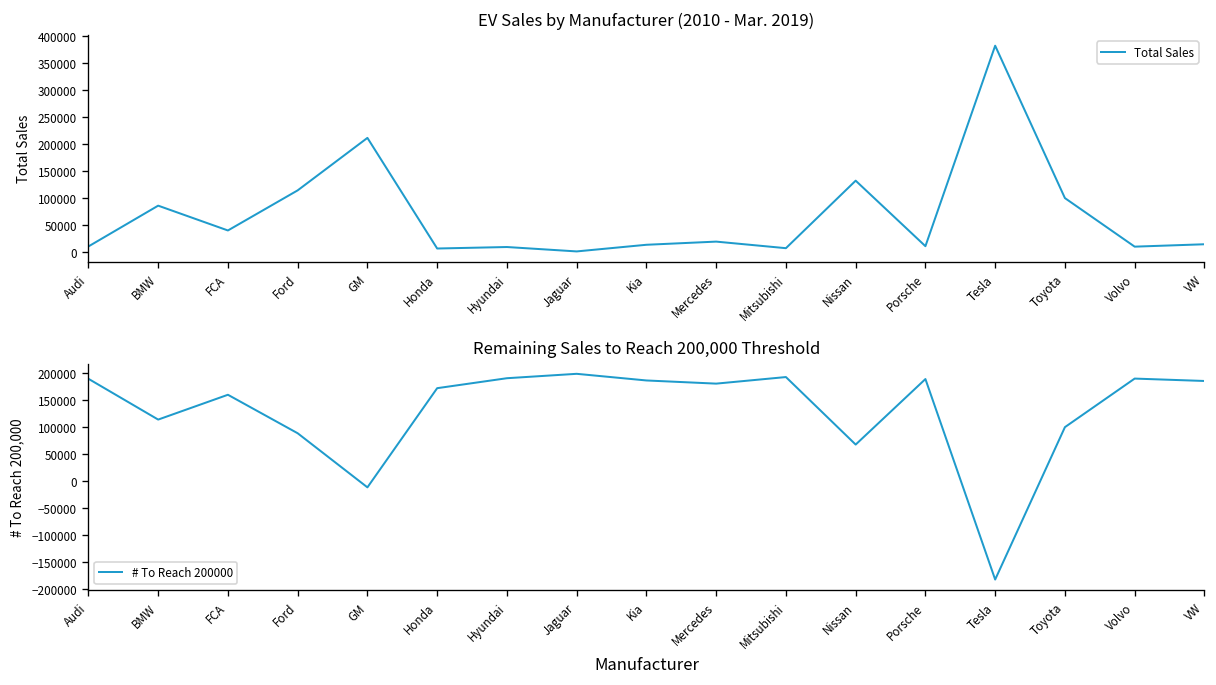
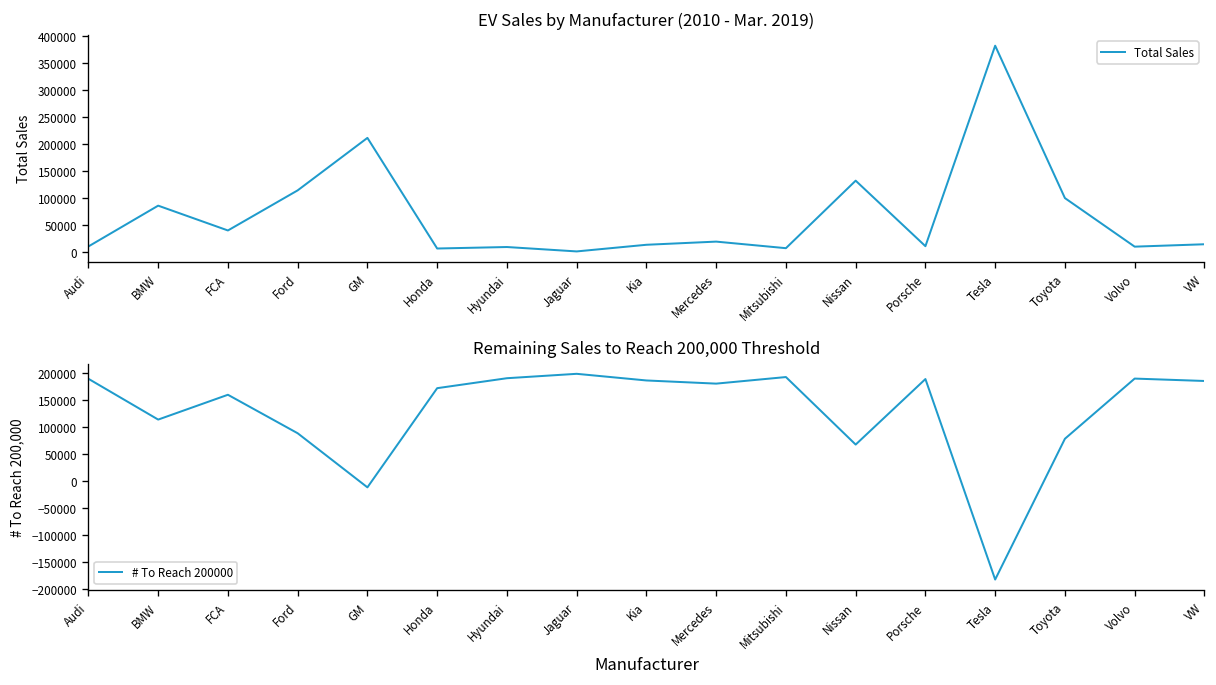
Remaining Sales to Reach 200,000 Threshold, Toyota: 100000 -> 80000
